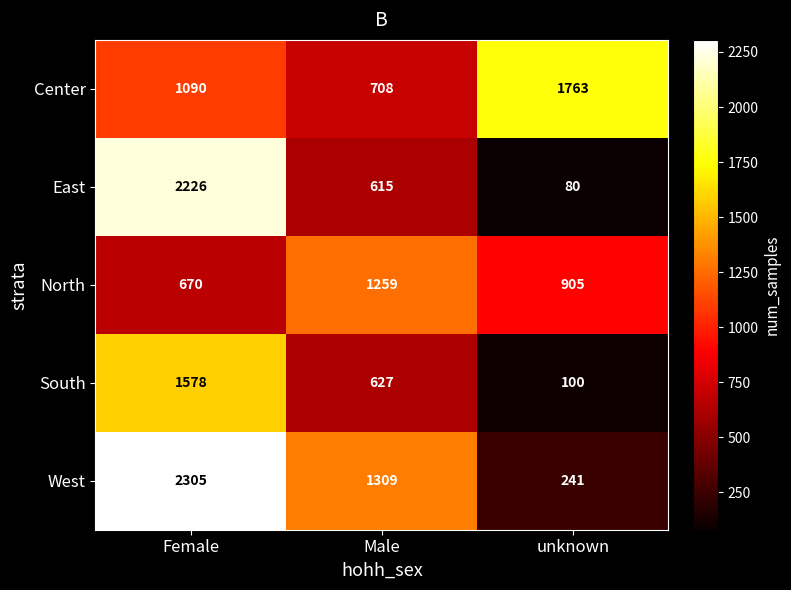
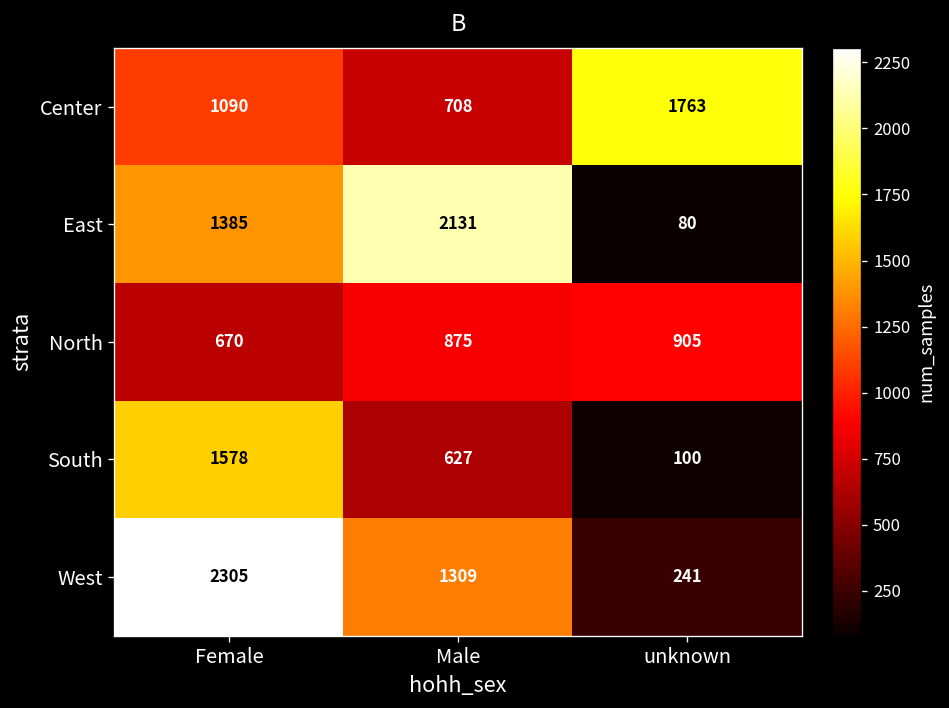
East, Female: 2226 -> 1385
East, Male: 615 -> 2131
North, Male: 1259 -> 875
